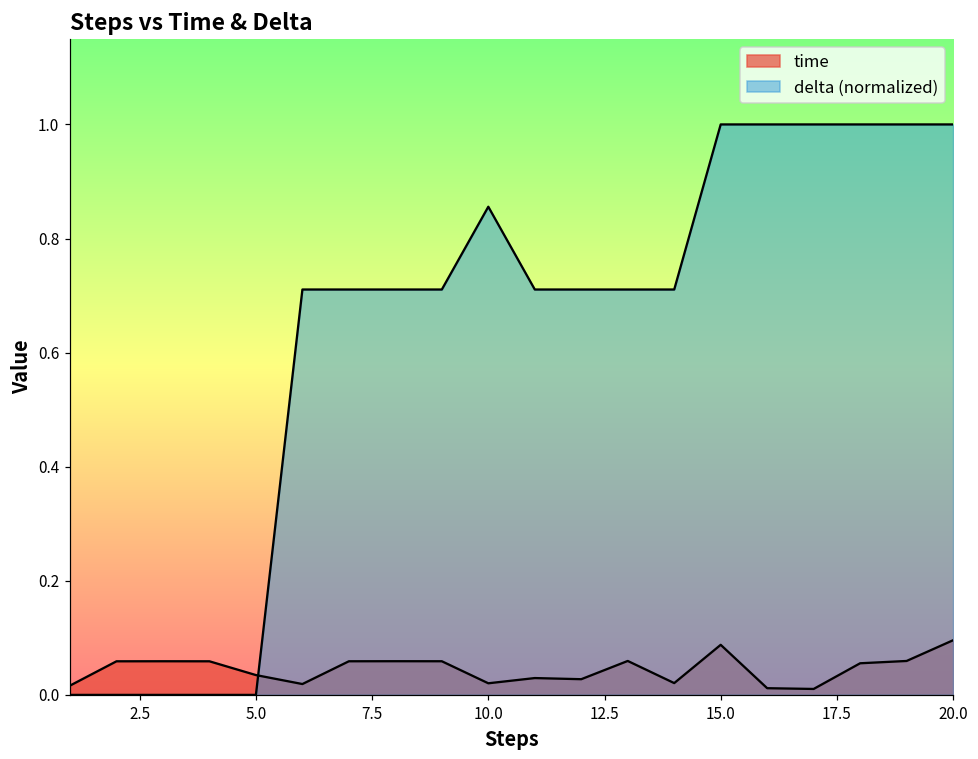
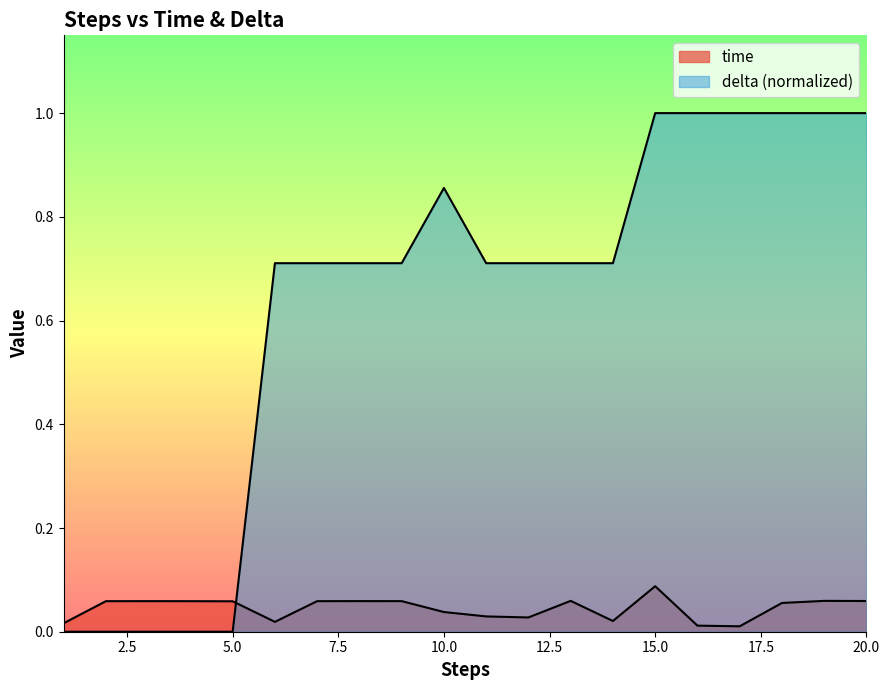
time, 5.0: 0.03 -> 0.06
time, 10.0: 0.02 -> 0.04
time, 20.0: 0.10 -> 0.06
